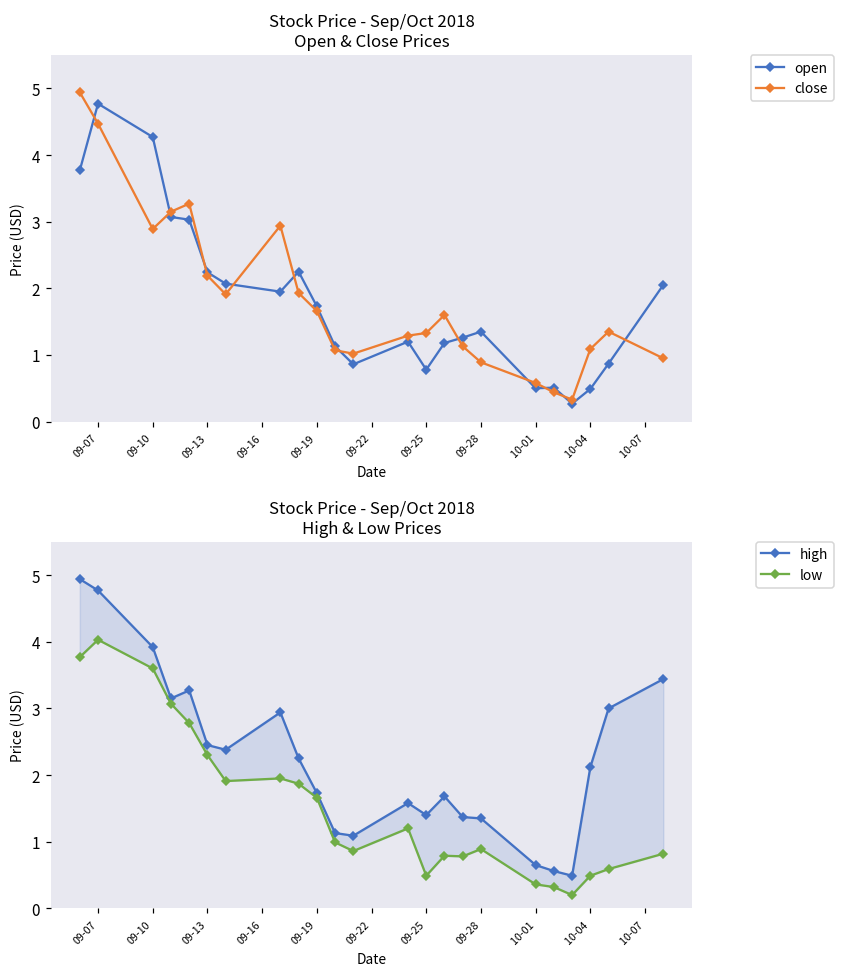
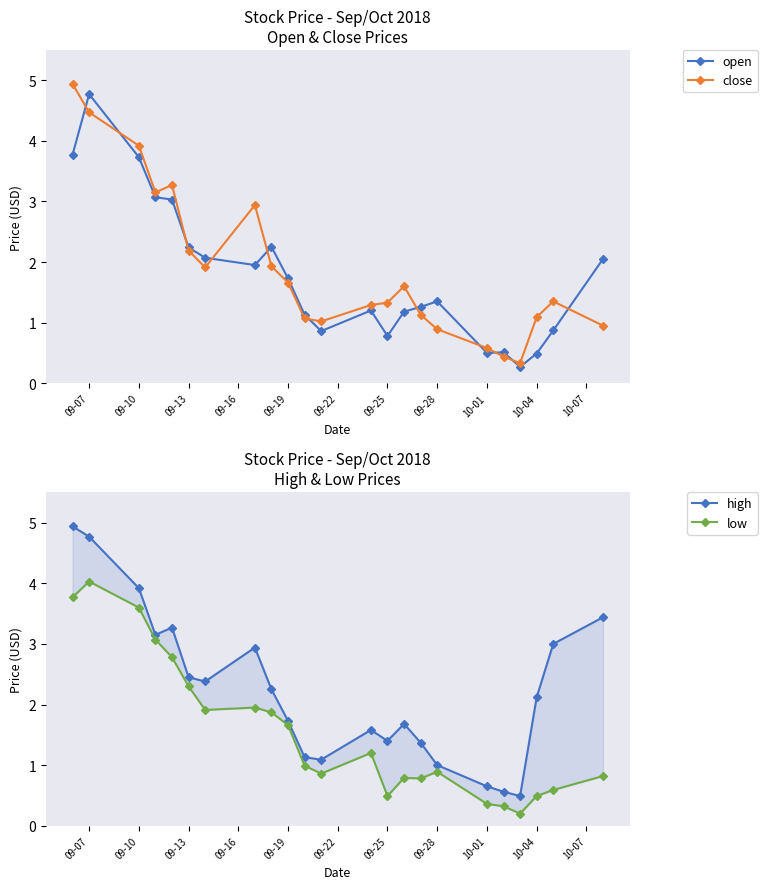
Stock Price - Sep/Oct 2018 Open & Close Prices, open, 09-10: 4.3 -> 3.7
Stock Price - Sep/Oct 2018 Open & Close Prices, close, 09-10: 2.9 -> 3.9
Stock Price - Sep/Oct 2018 High & Low Prices, high, 09-28: 1.4 -> 1.0
